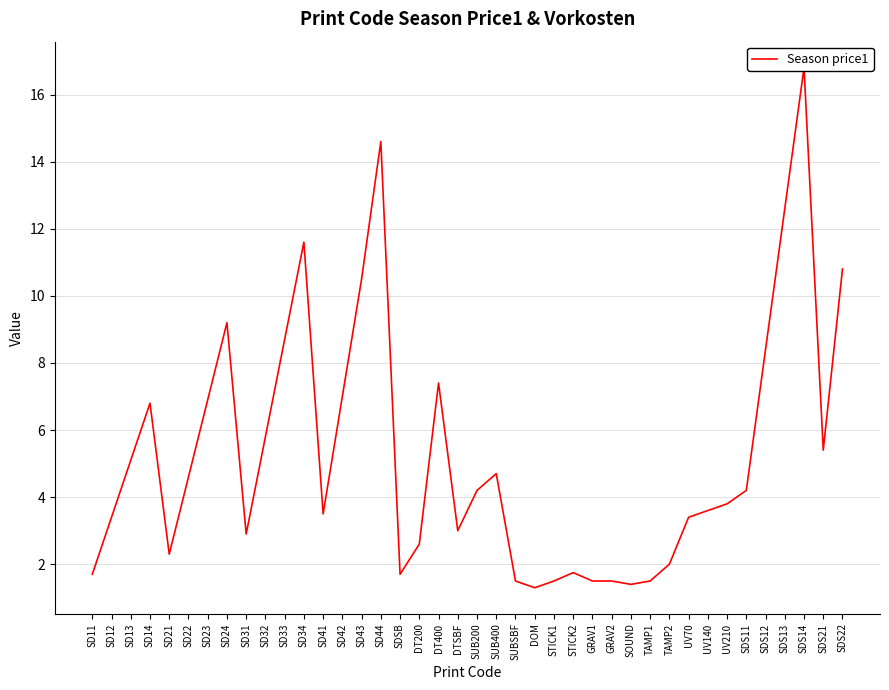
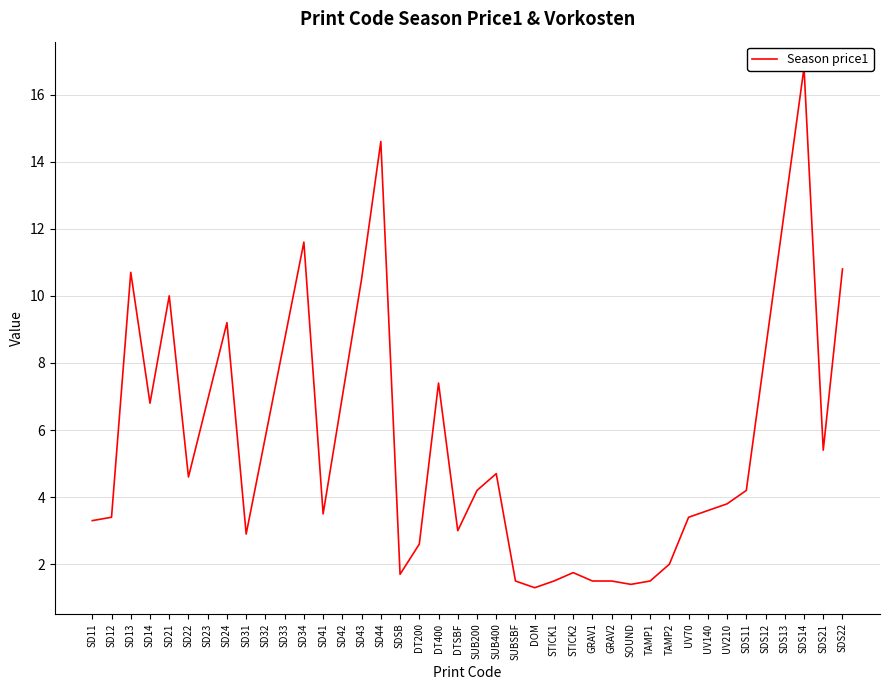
SD11: 1.7 -> 3.3
SD13: 5.1 -> 10.7
SD21: 2.3 -> 10.0
